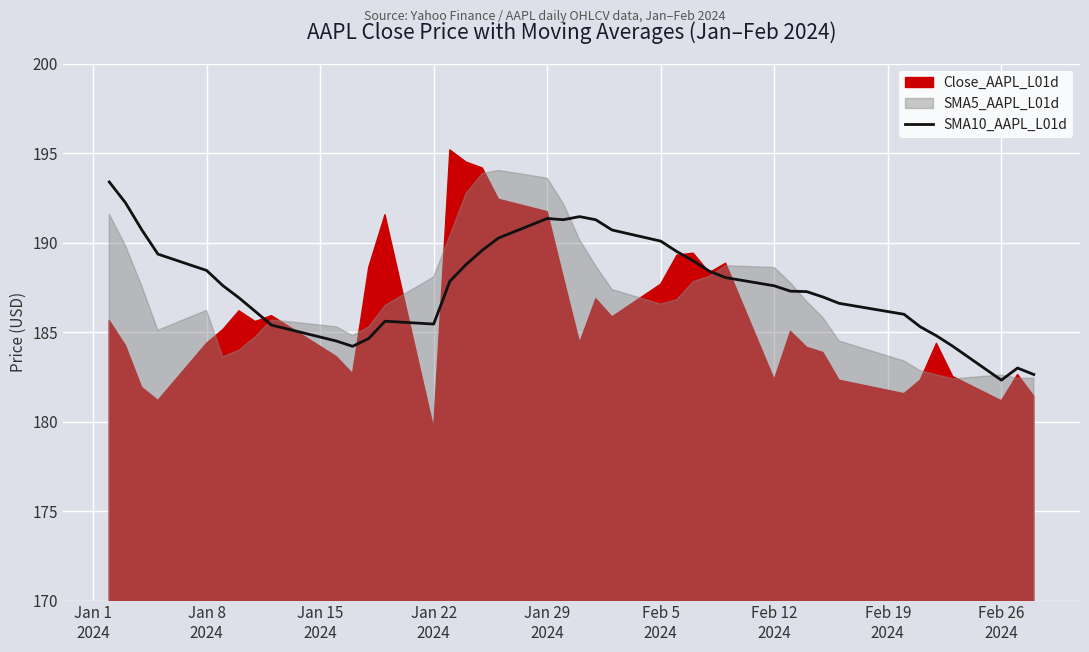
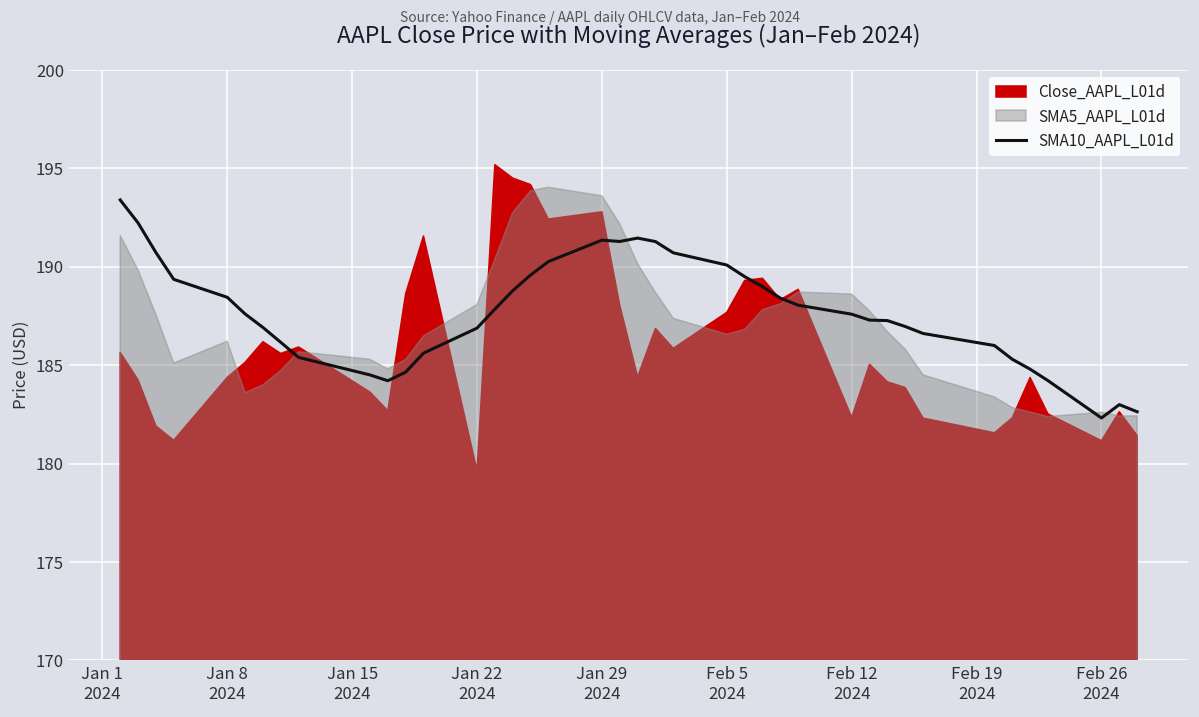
SMA10_AAPL_L01d, Jan 22 2024: 185.4 -> 186.9
Close_AAPL_L01d, Jan 29 2024: 191.7 -> 192.8
